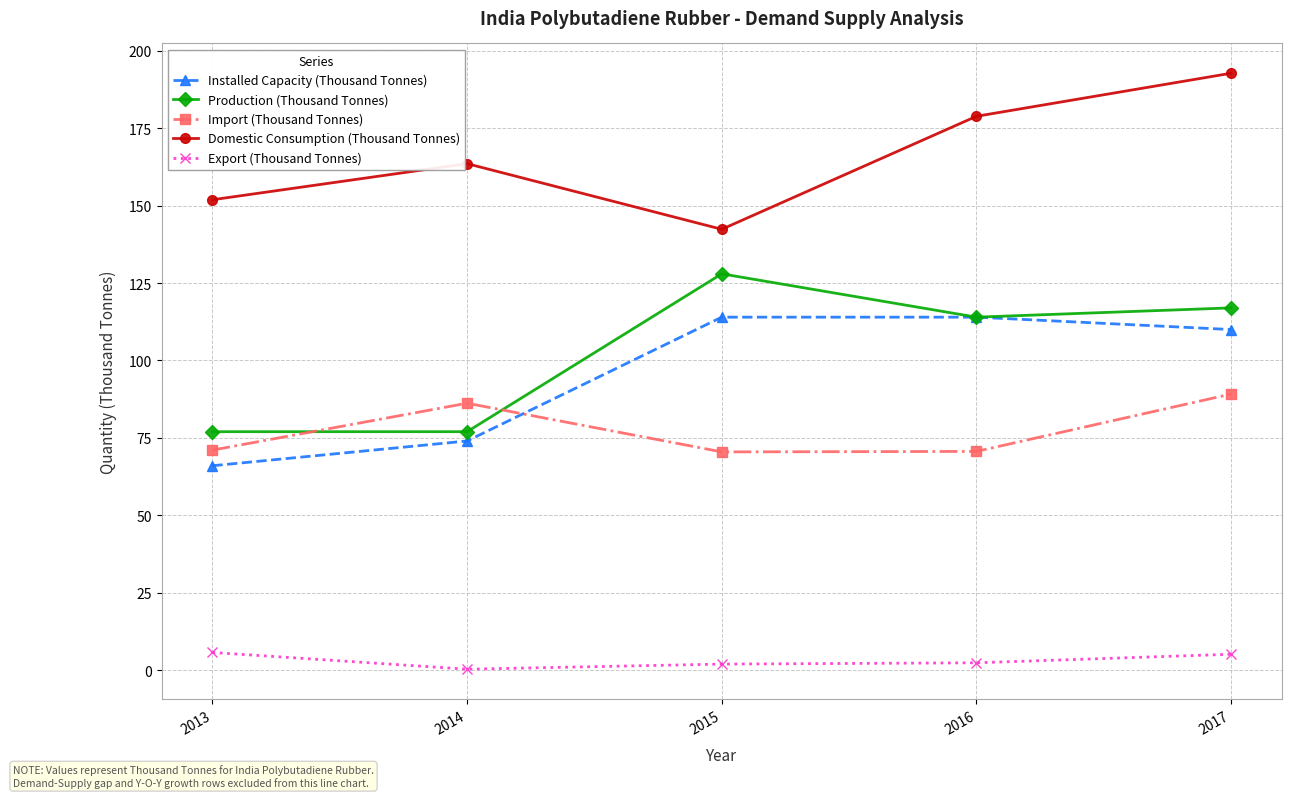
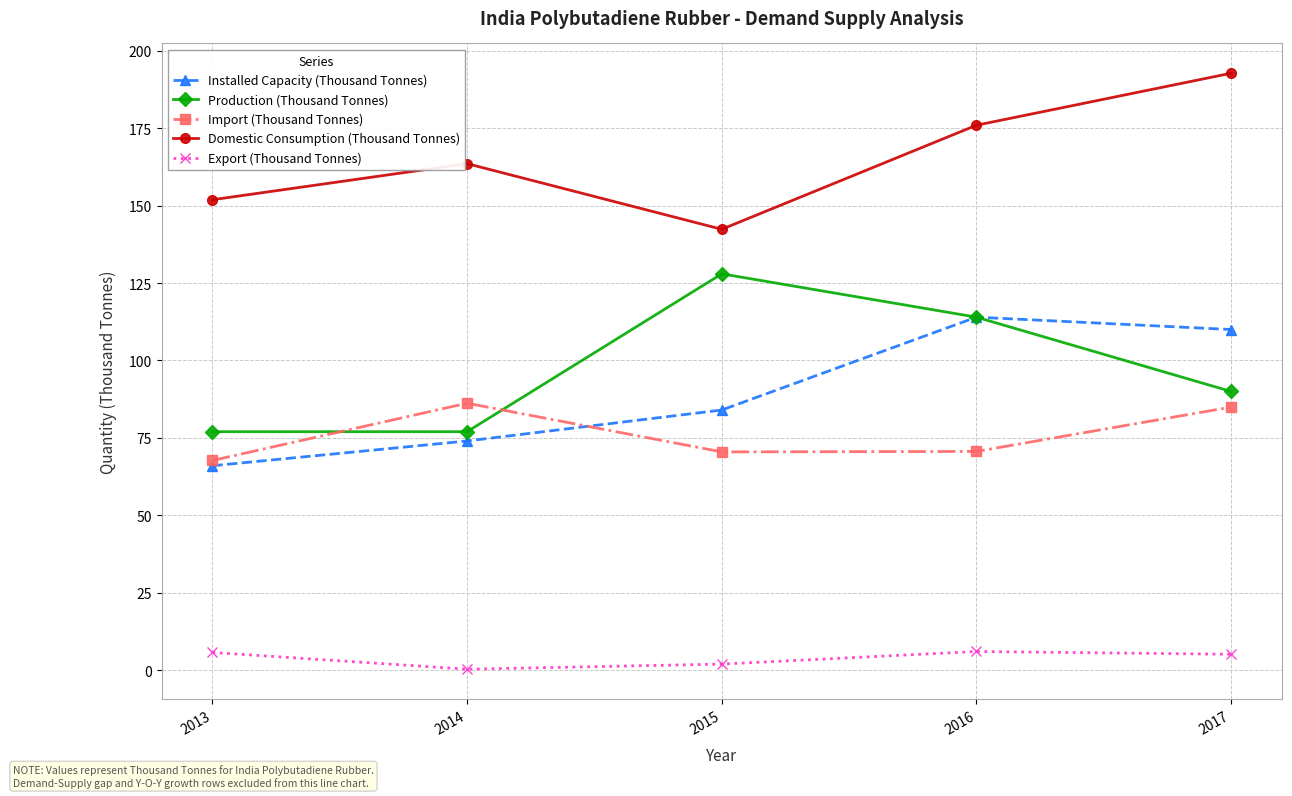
Import (Thousand Tonnes), 2013: 71 -> 68
Installed Capacity (Thousand Tonnes), 2015: 114 -> 84
Domestic Consumption (Thousand Tonnes), 2016: 179 -> 176
Export (Thousand Tonnes), 2016: 2 -> 6
Production (Thousand Tonnes), 2017: 117 -> 90
Import (Thousand Tonnes), 2017: 89 -> 85
